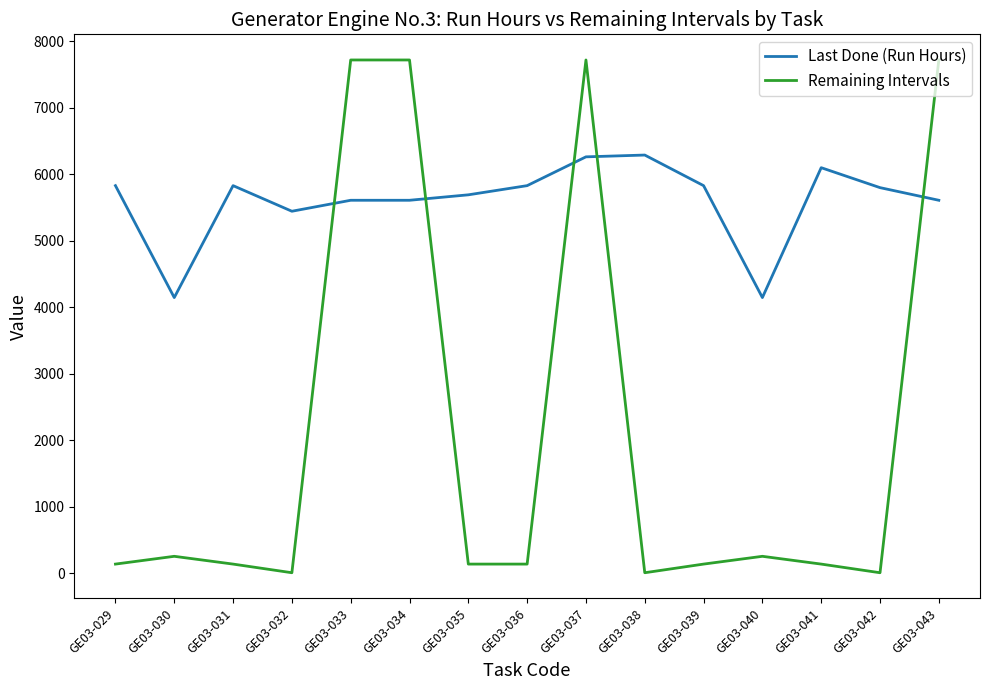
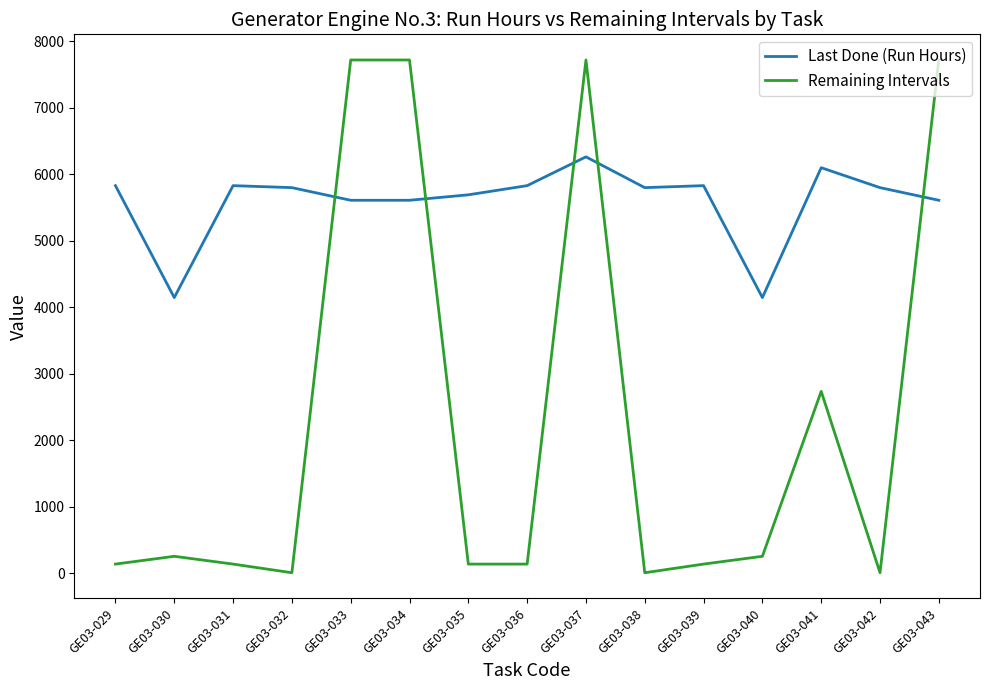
Last Done (Run Hours), GE03-032: 5400 -> 5800
Last Done (Run Hours), GE03-038: 6300 -> 5800
Remaining Intervals, GE03-041: 100 -> 2700
